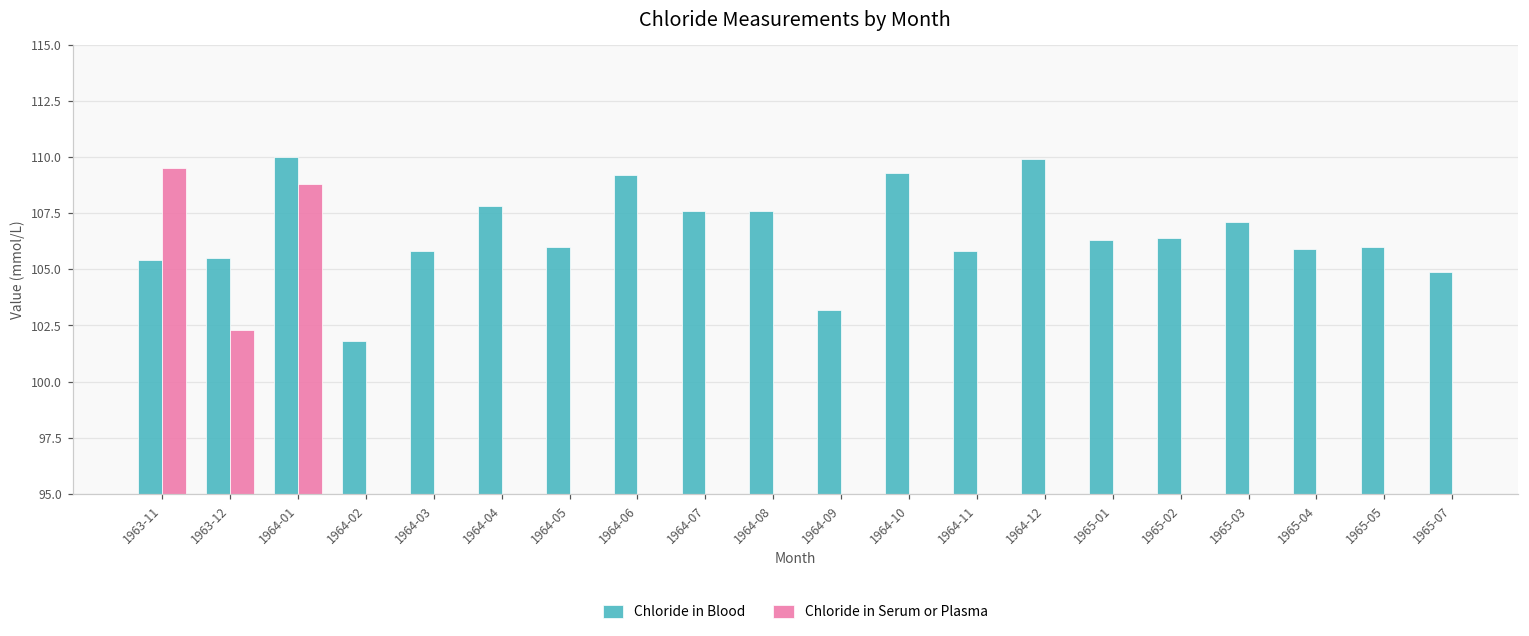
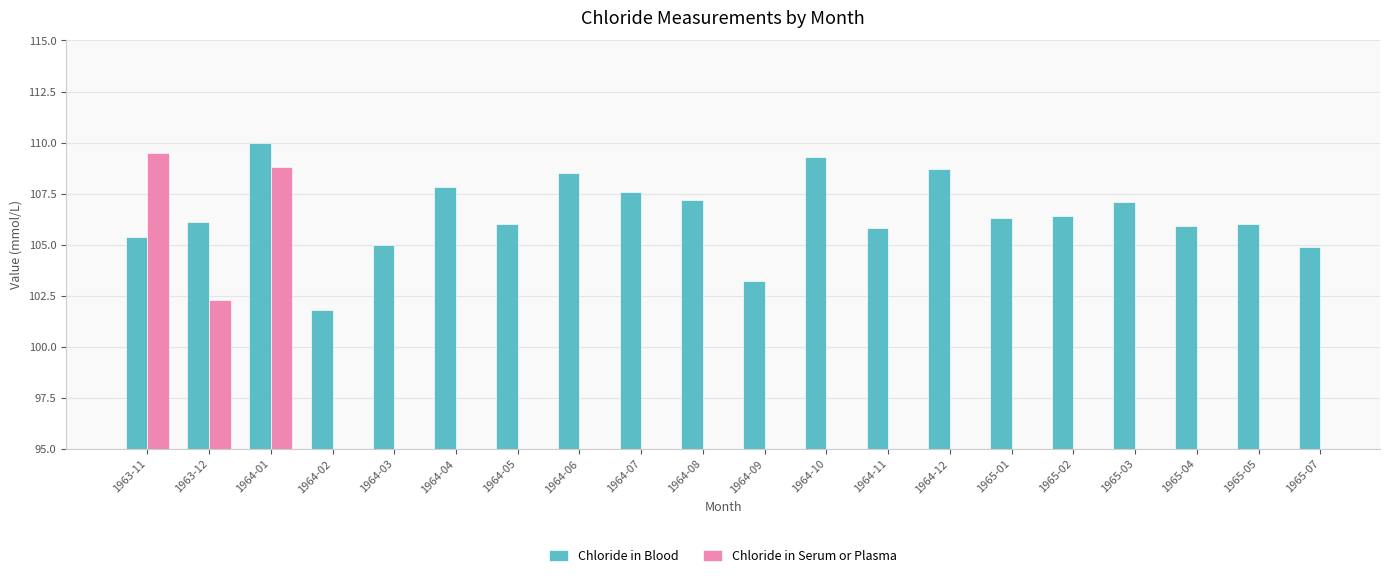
Chloride in Blood, 1963-12: 105.5 -> 106.1
Chloride in Blood, 1964-03: 105.8 -> 105.0
Chloride in Blood, 1964-06: 109.2 -> 108.5
Chloride in Blood, 1964-08: 107.6 -> 107.2
Chloride in Blood, 1964-12: 109.9 -> 108.7
